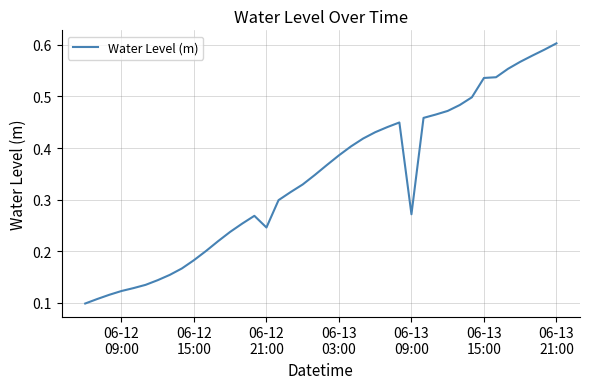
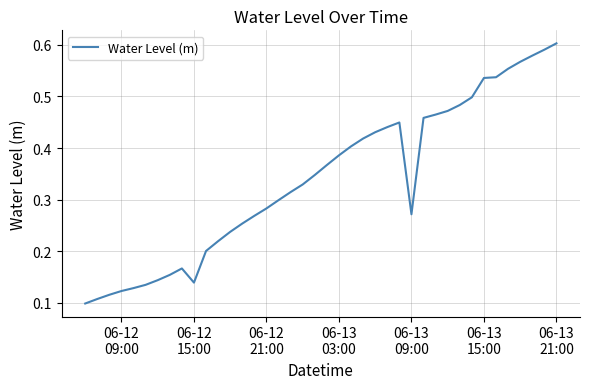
06-12 15:00: 0.18 -> 0.14
06-12 21:00: 0.25 -> 0.28
